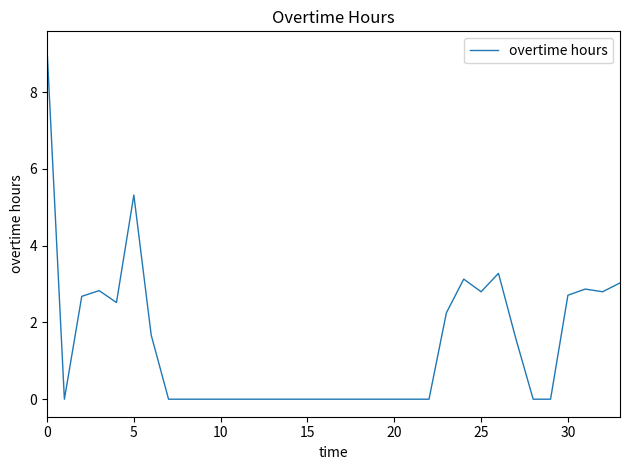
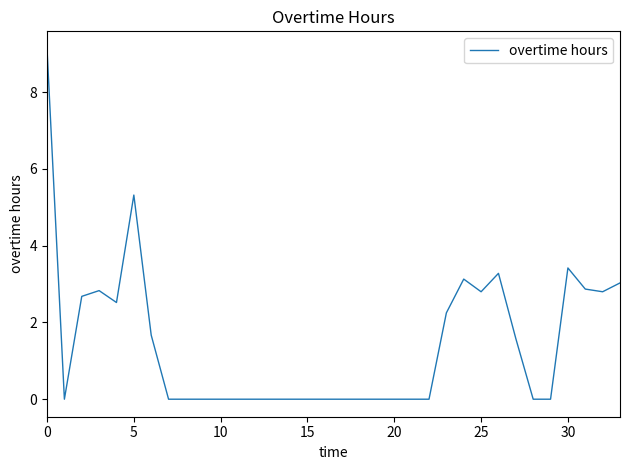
30: 2.7 -> 3.4
